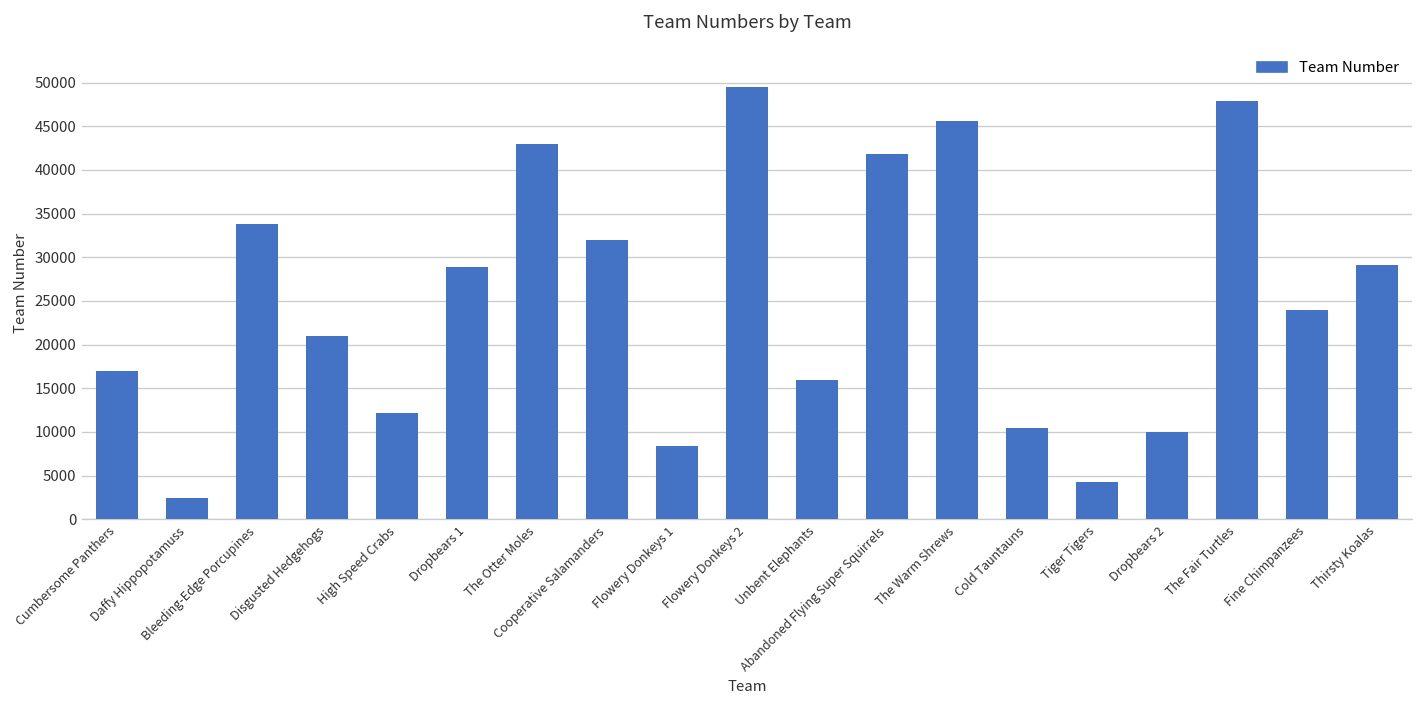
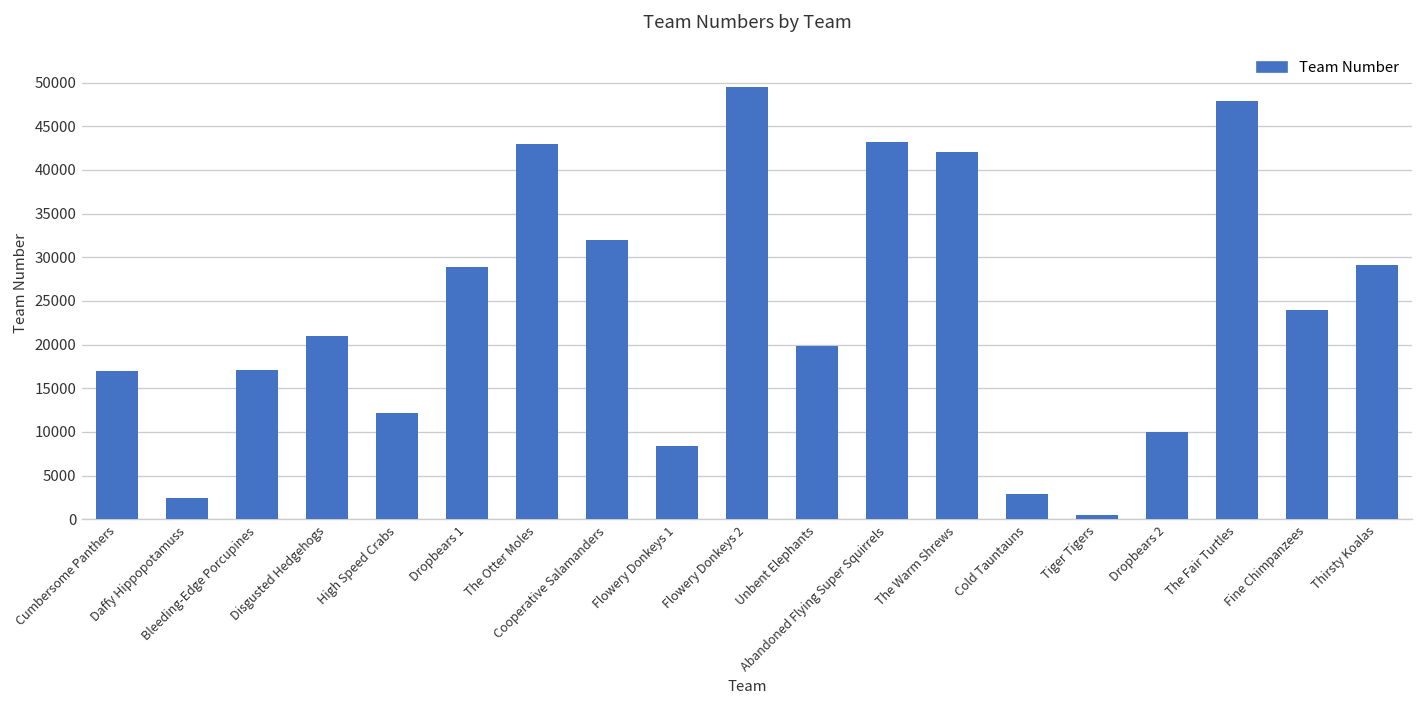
Bleeding-Edge Porcupines: 34000 -> 17000
Unbent Elephants: 16000 -> 20000
Abandoned Flying Super Squirrels: 42000 -> 43000
The Warm Shrews: 46000 -> 42000
Cold Tauntauns: 10000 -> 3000
Tiger Tigers: 4000 -> 1000
